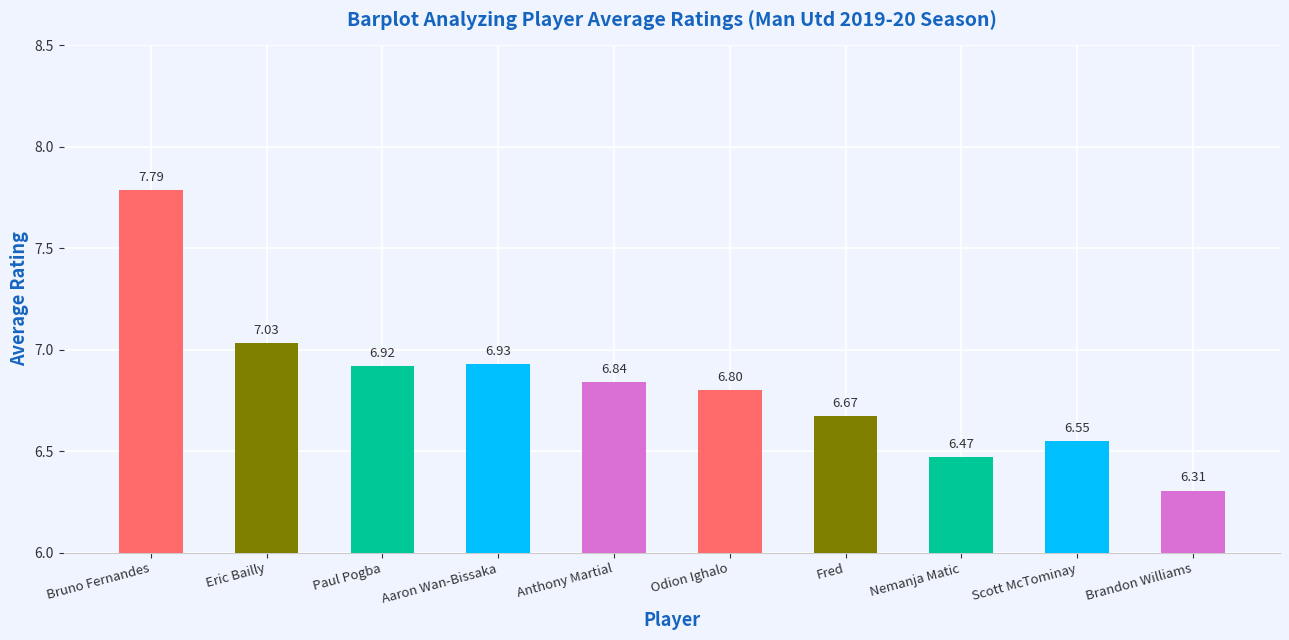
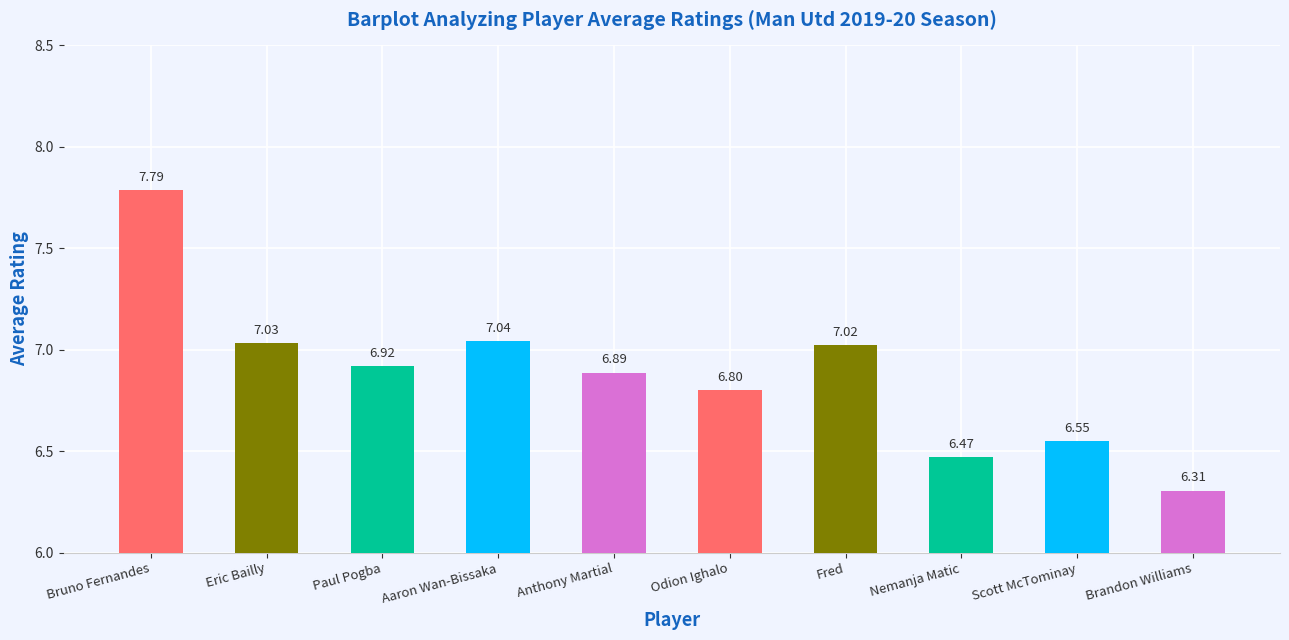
Aaron Wan-Bissaka: 6.93 -> 7.04
Anthony Martial: 6.84 -> 6.89
Fred: 6.67 -> 7.02
